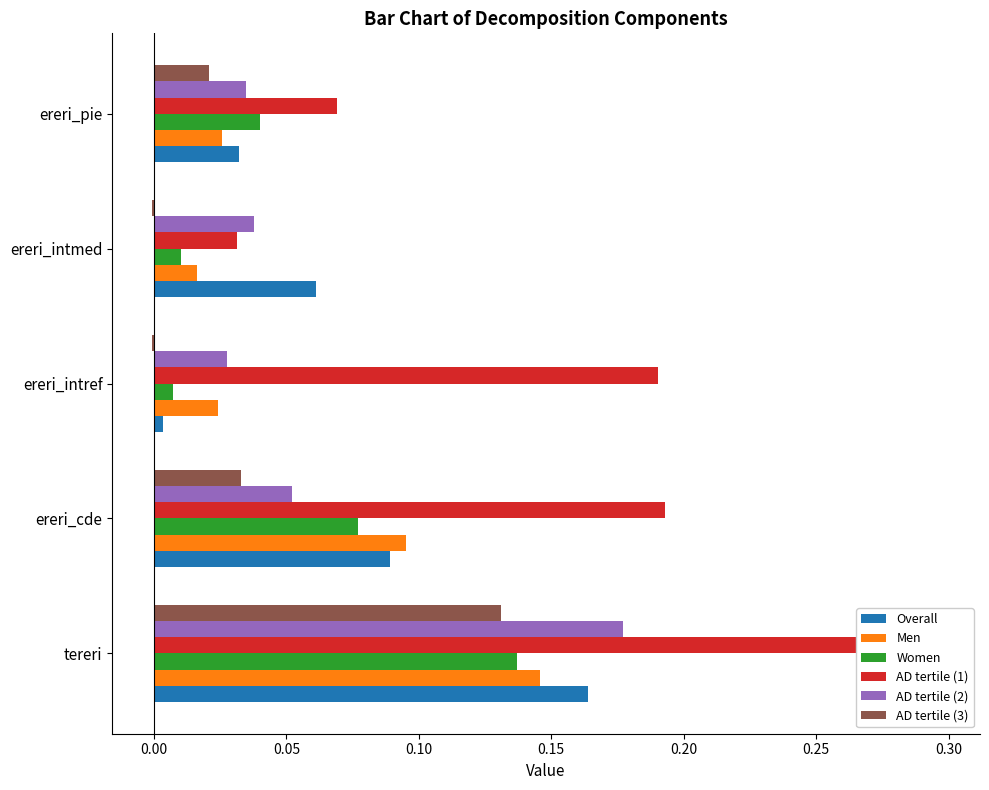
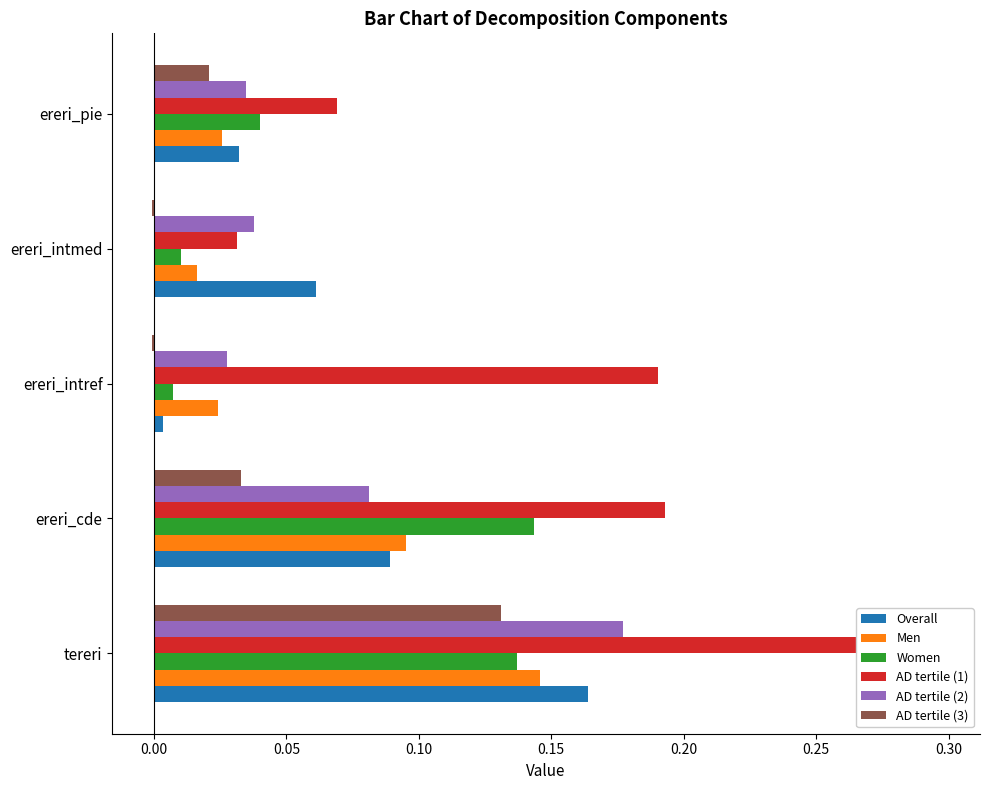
AD tertile (2), ereri_cde: 0.052 -> 0.081
Women, ereri_cde: 0.077 -> 0.144
